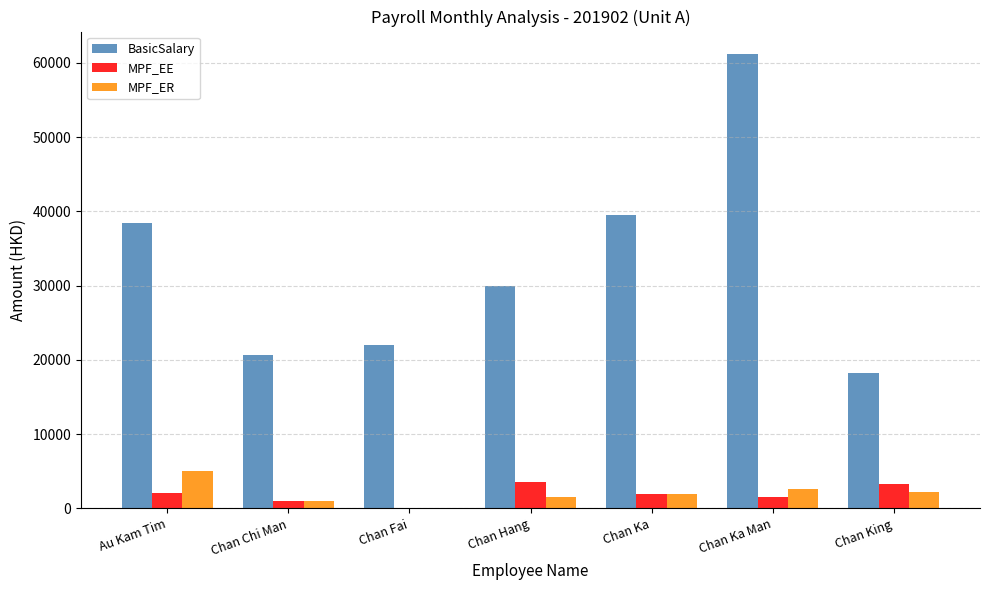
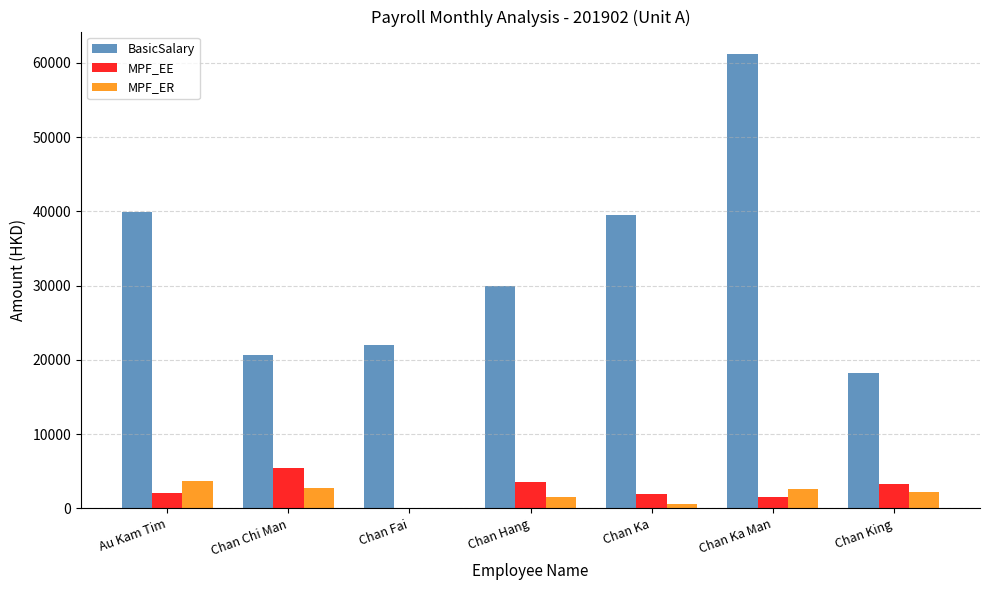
BasicSalary, Au Kam Tim: 38000 -> 40000
MPF_ER, Au Kam Tim: 5000 -> 4000
MPF_EE, Chan Chi Man: 1000 -> 5000
MPF_ER, Chan Chi Man: 1000 -> 3000
MPF_ER, Chan Ka: 2000 -> 1000
